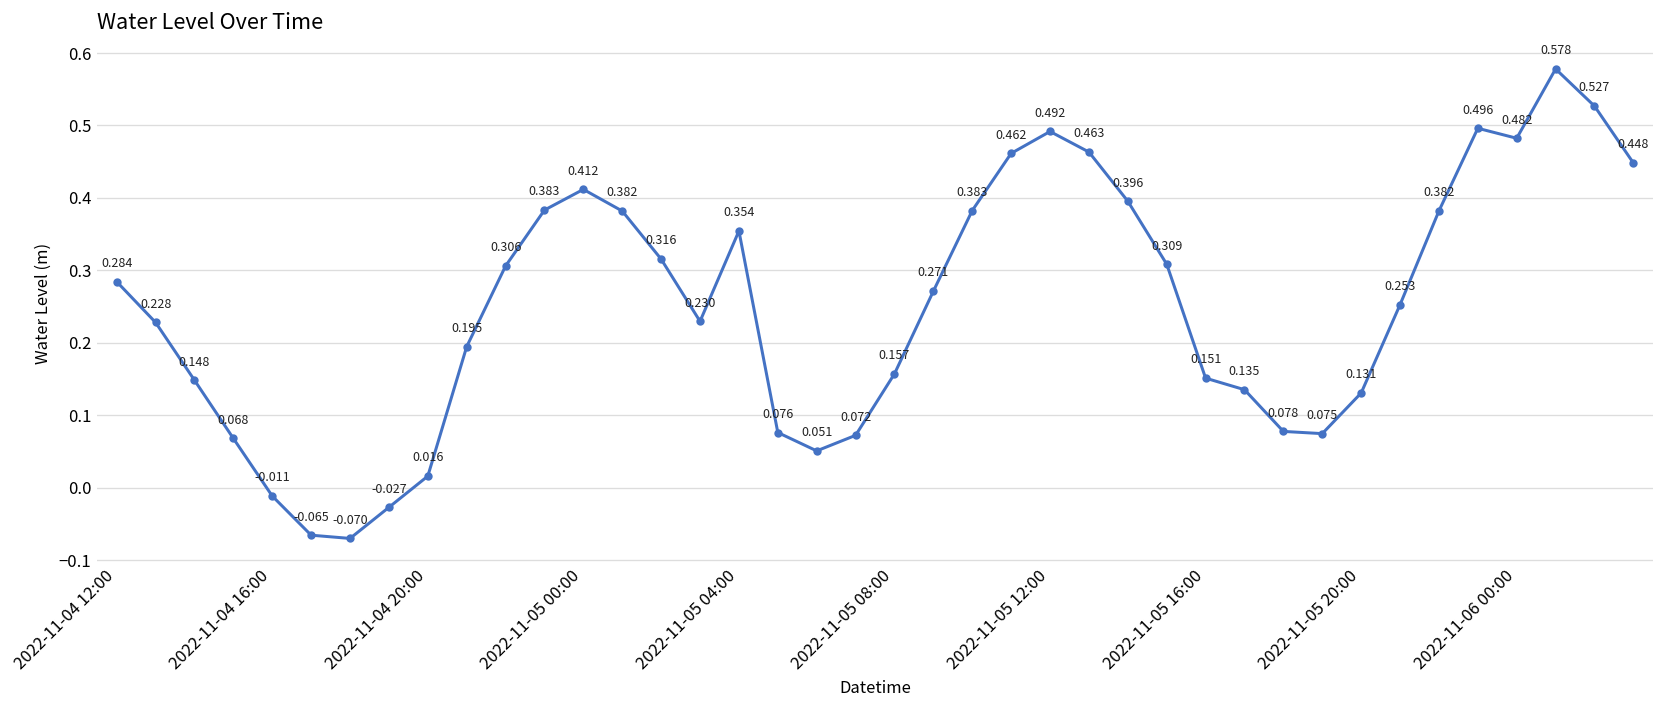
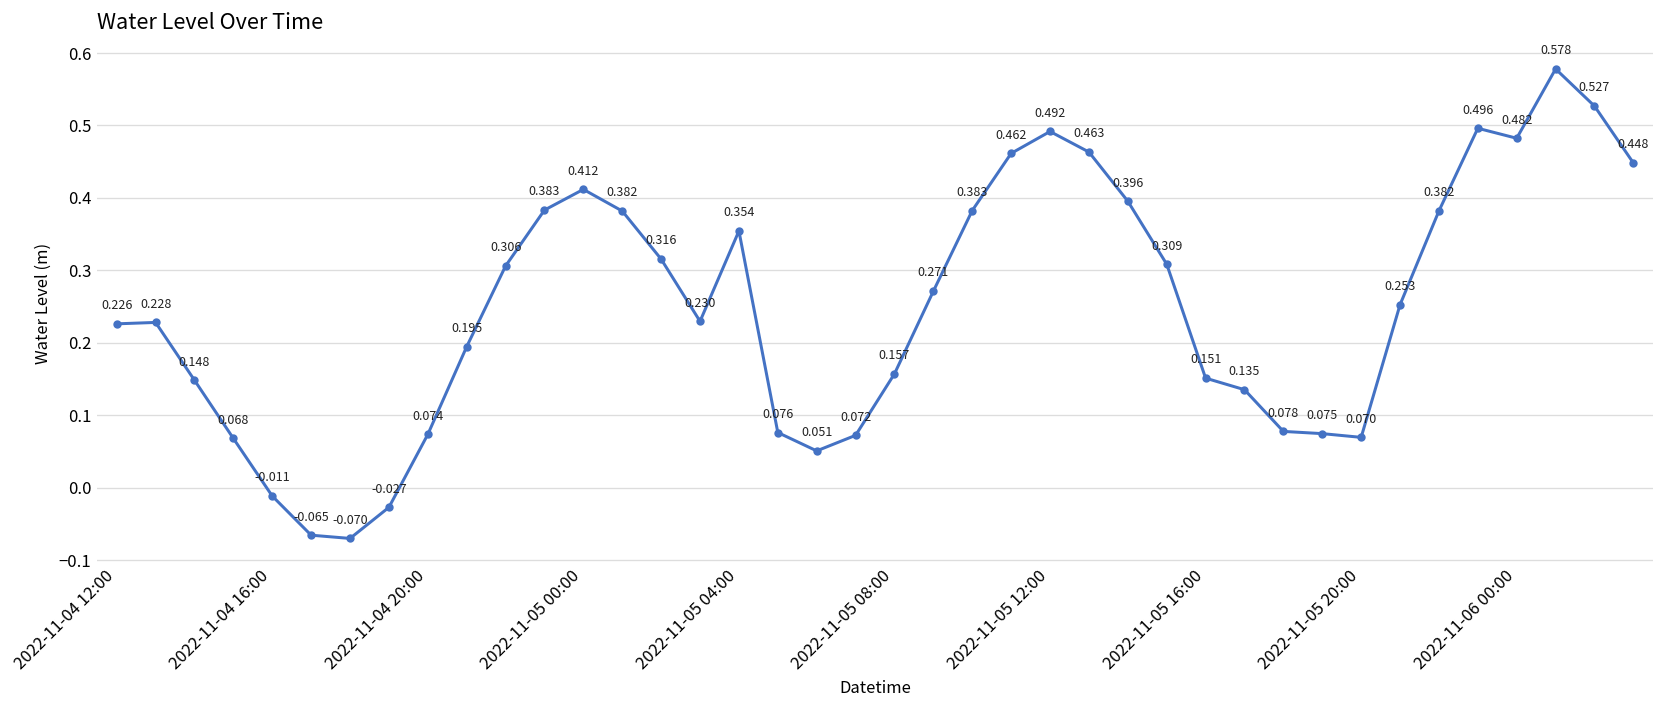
2022-11-04 12:00: 0.284 -> 0.226
2022-11-04 20:00: 0.016 -> 0.074
2022-11-05 20:00: 0.131 -> 0.070
